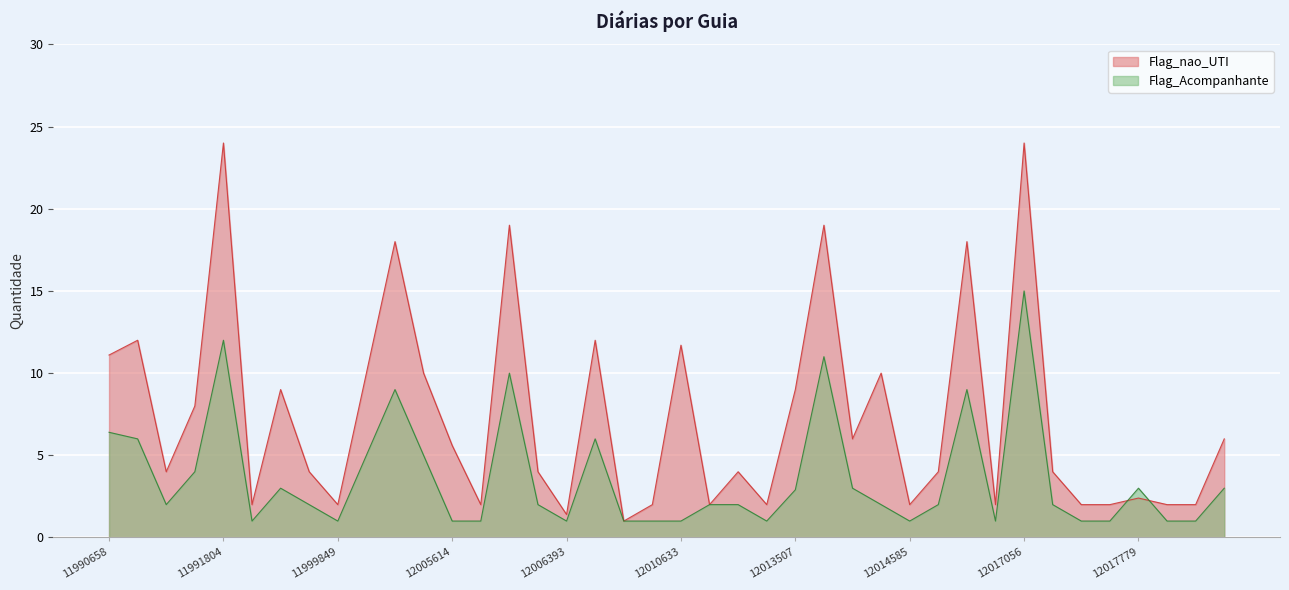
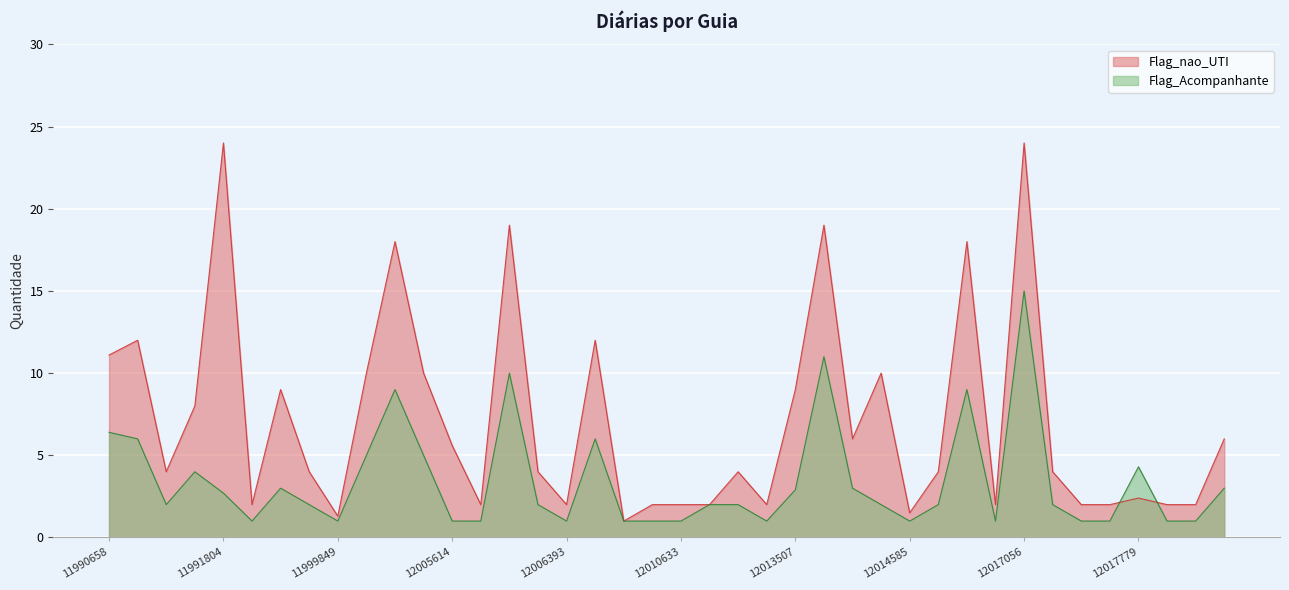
Flag_Acompanhante, 11991804: 12.0 -> 2.7
Flag_nao_UTI, 11999849: 2.0 -> 1.3
Flag_nao_UTI, 12006393: 1.4 -> 2.0
Flag_nao_UTI, 12010633: 11.7 -> 2.0
Flag_nao_UTI, 12014585: 2.0 -> 1.5
Flag_Acompanhante, 12017779: 3.0 -> 4.3
